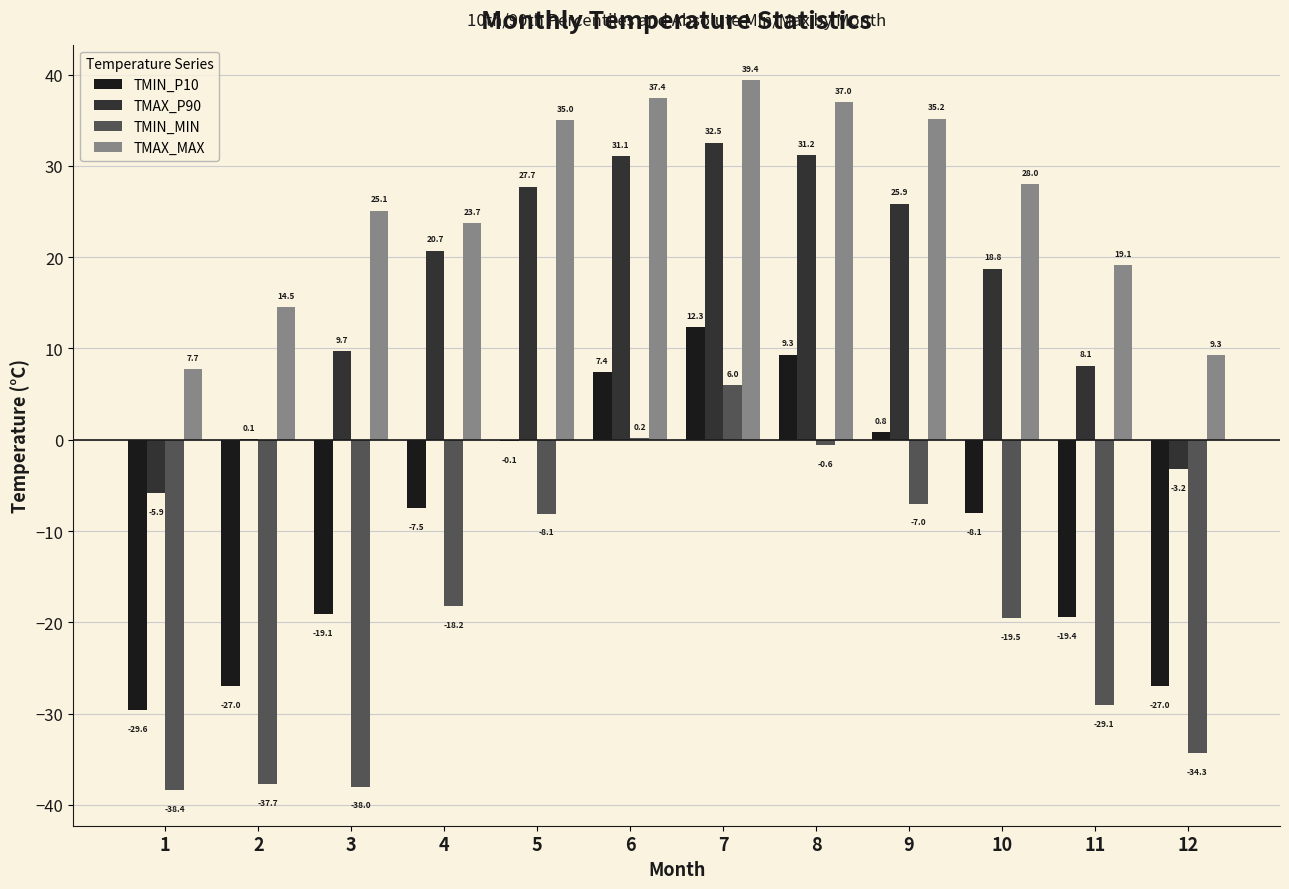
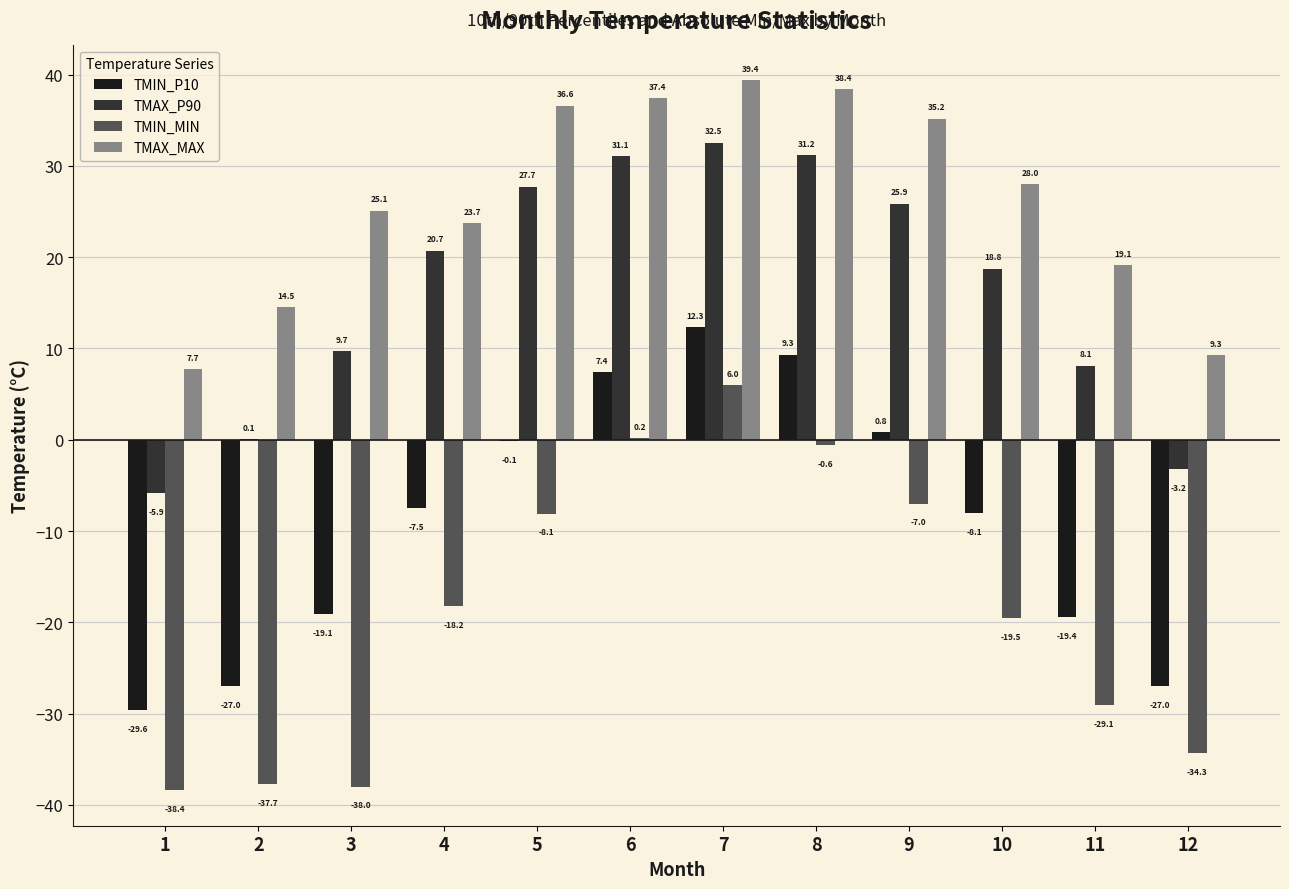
TMAX_MAX, 5: 35.0 -> 36.6
TMAX_MAX, 8: 37.0 -> 38.4
